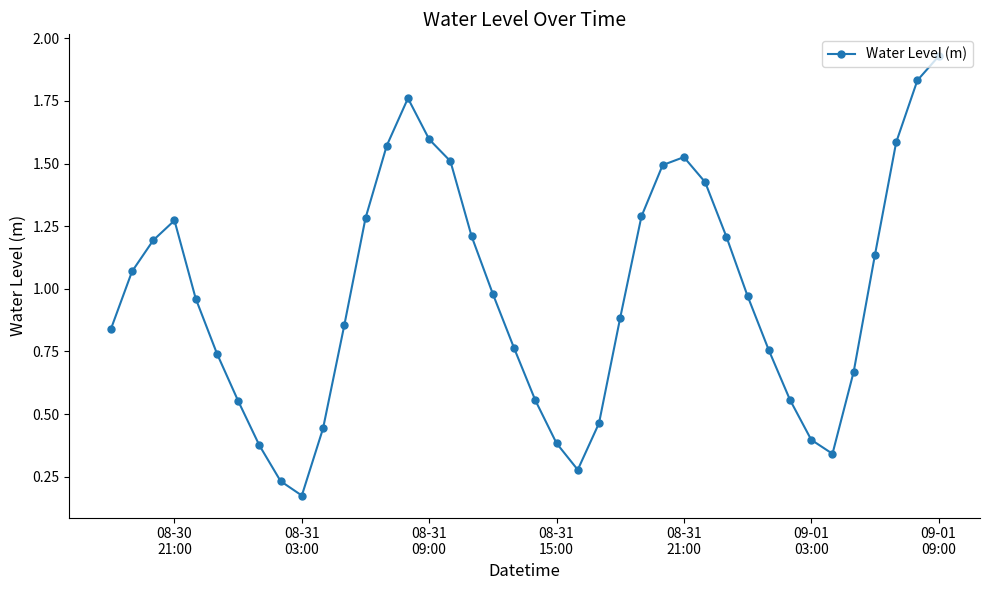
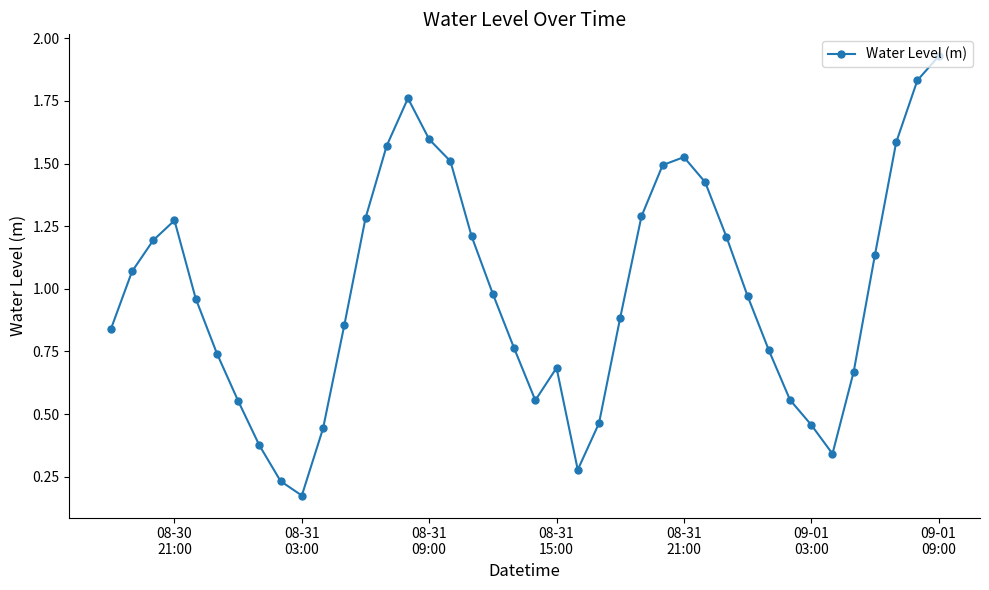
08-31 15:00: 0.38 -> 0.68
09-01 03:00: 0.40 -> 0.46
